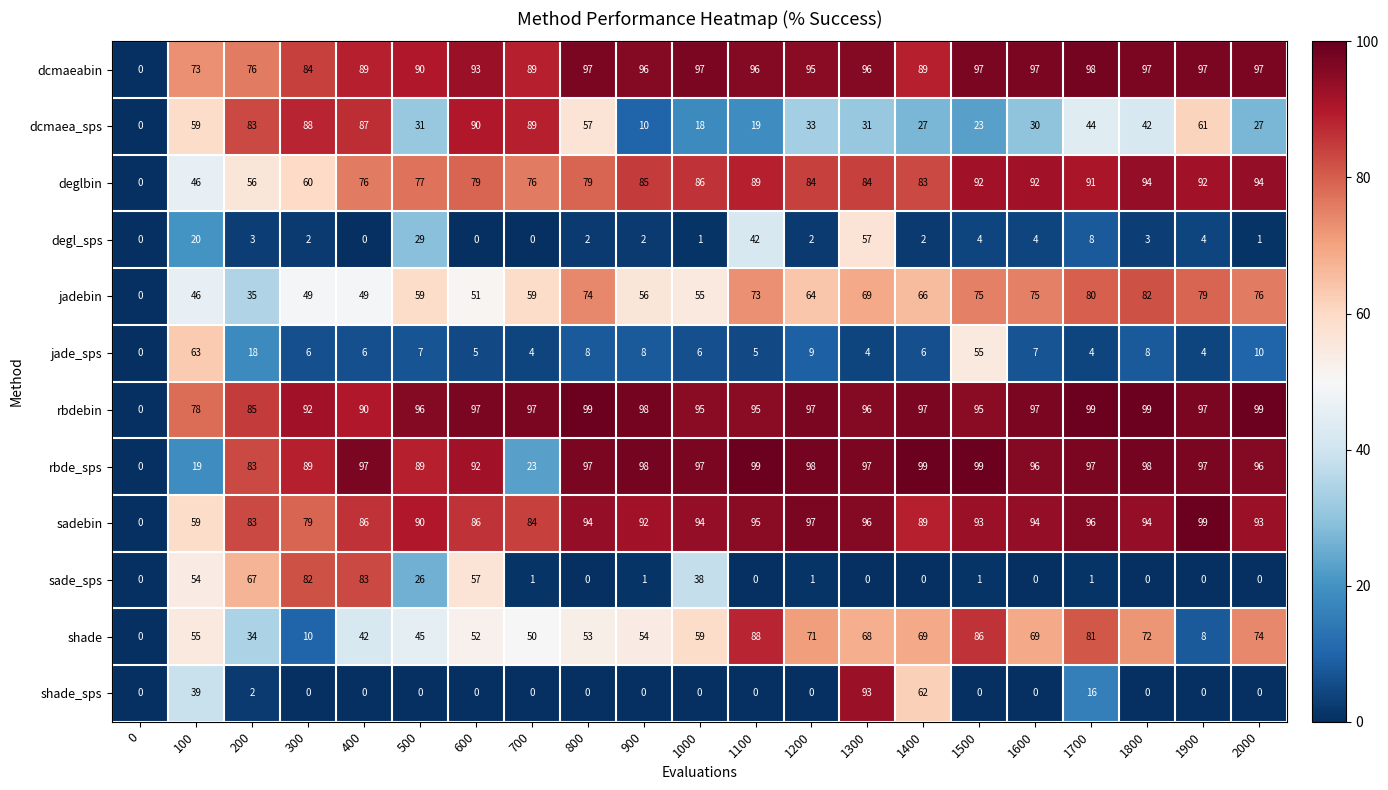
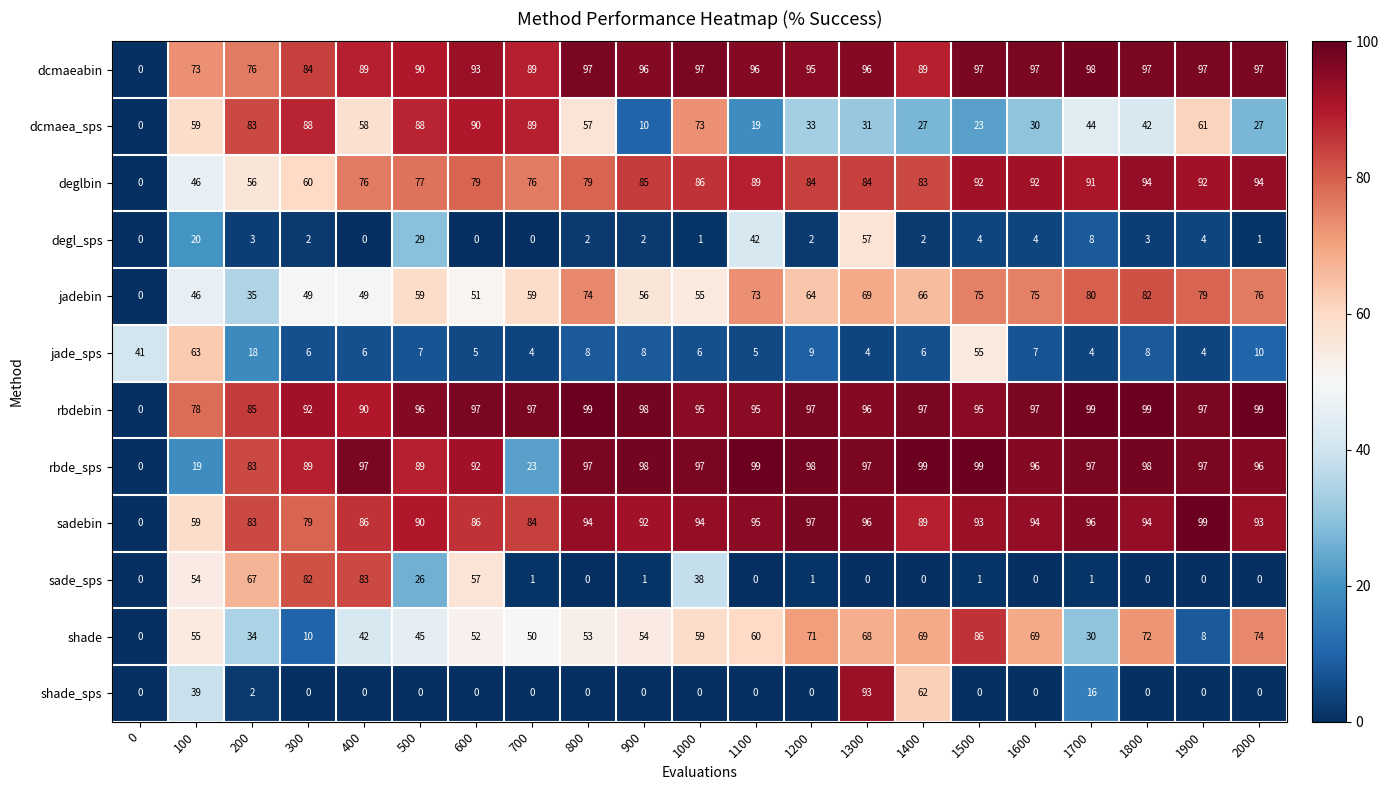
dcmaea_sps, 400: 87 -> 58
dcmaea_sps, 500: 31 -> 88
dcmaea_sps, 1000: 18 -> 73
jade_sps, 0: 0 -> 41
shade, 1100: 88 -> 60
shade, 1700: 81 -> 30
